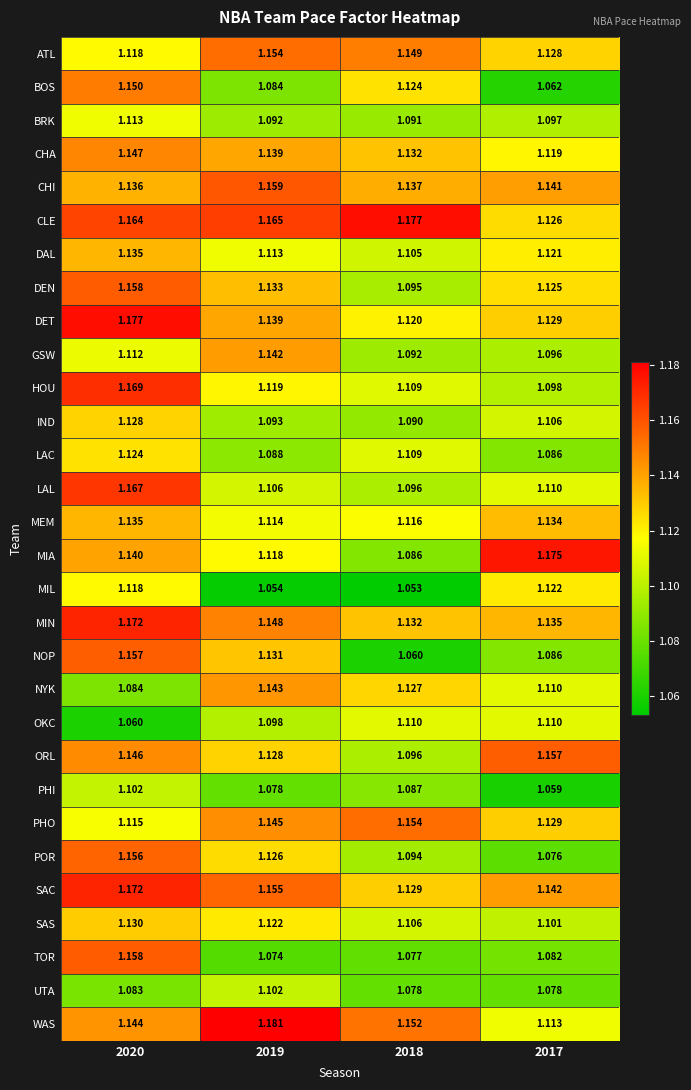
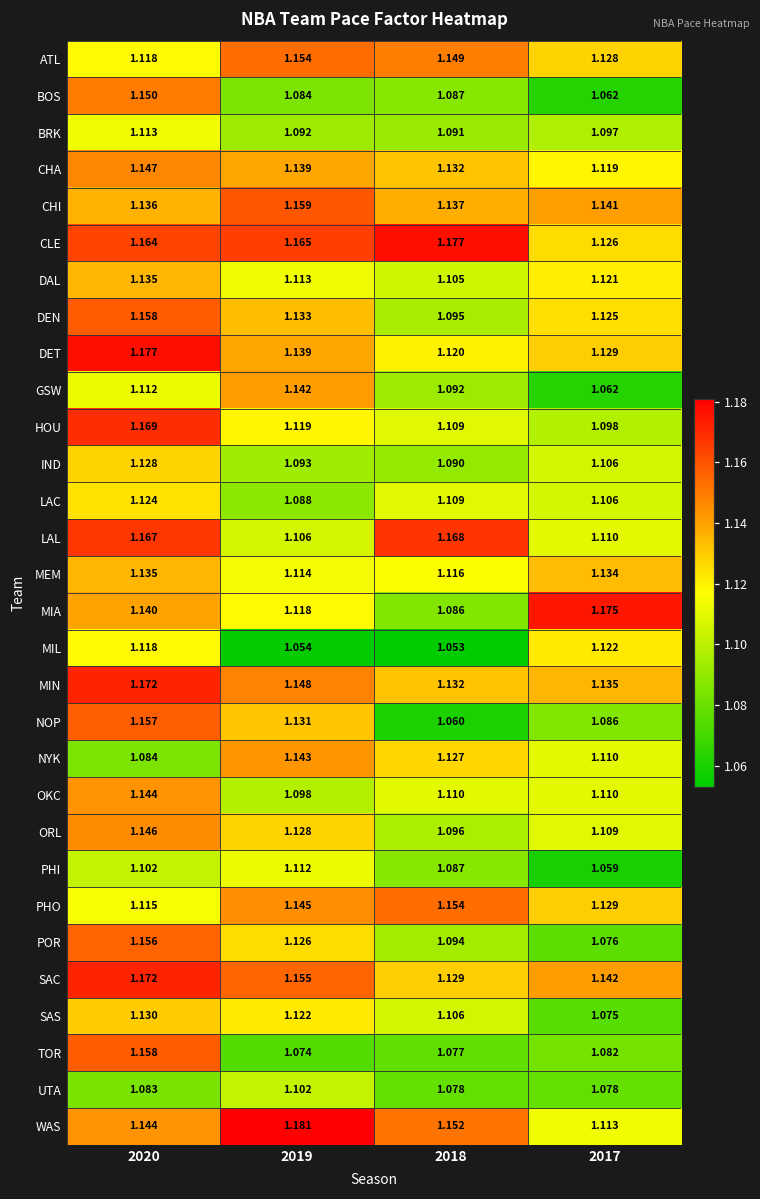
BOS, 2018: 1.124 -> 1.087
GSW, 2017: 1.096 -> 1.062
LAC, 2017: 1.086 -> 1.106
LAL, 2018: 1.096 -> 1.168
OKC, 2020: 1.060 -> 1.144
ORL, 2017: 1.157 -> 1.109
PHI, 2019: 1.078 -> 1.112
SAS, 2017: 1.101 -> 1.075
